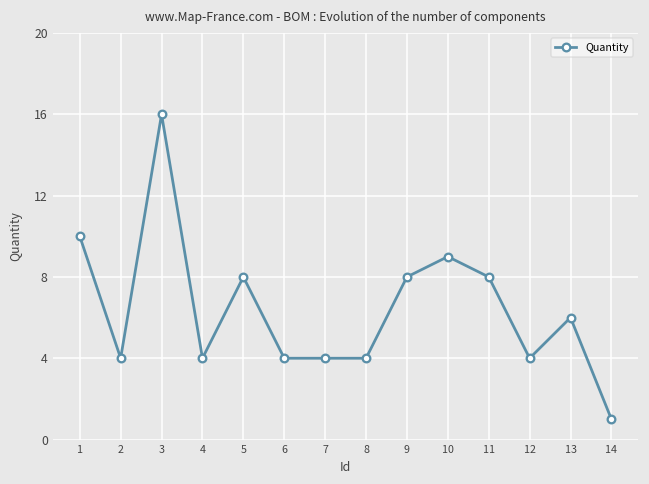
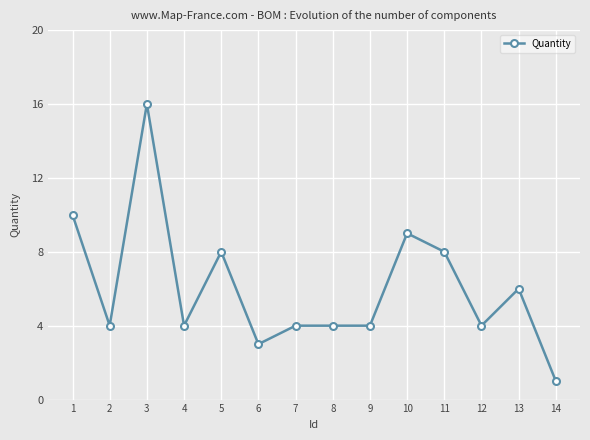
6: 4 -> 3
9: 8 -> 4
